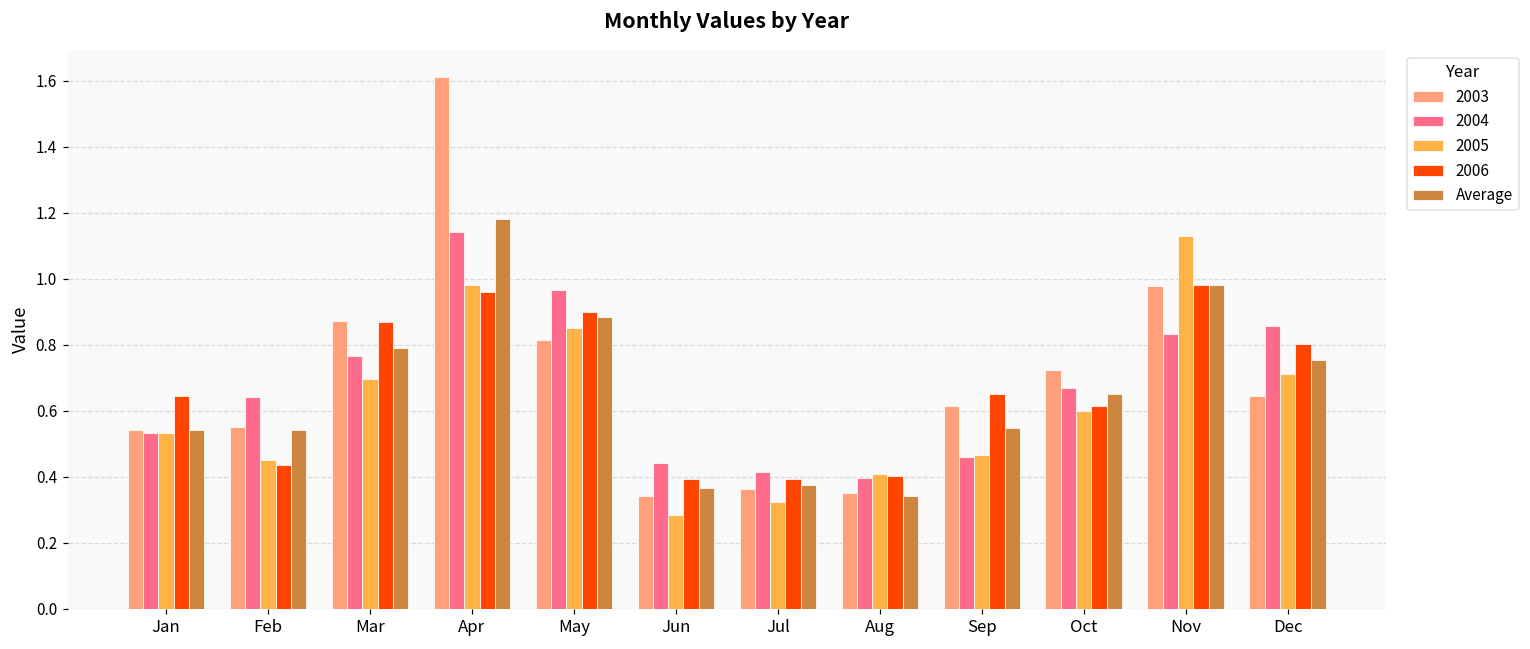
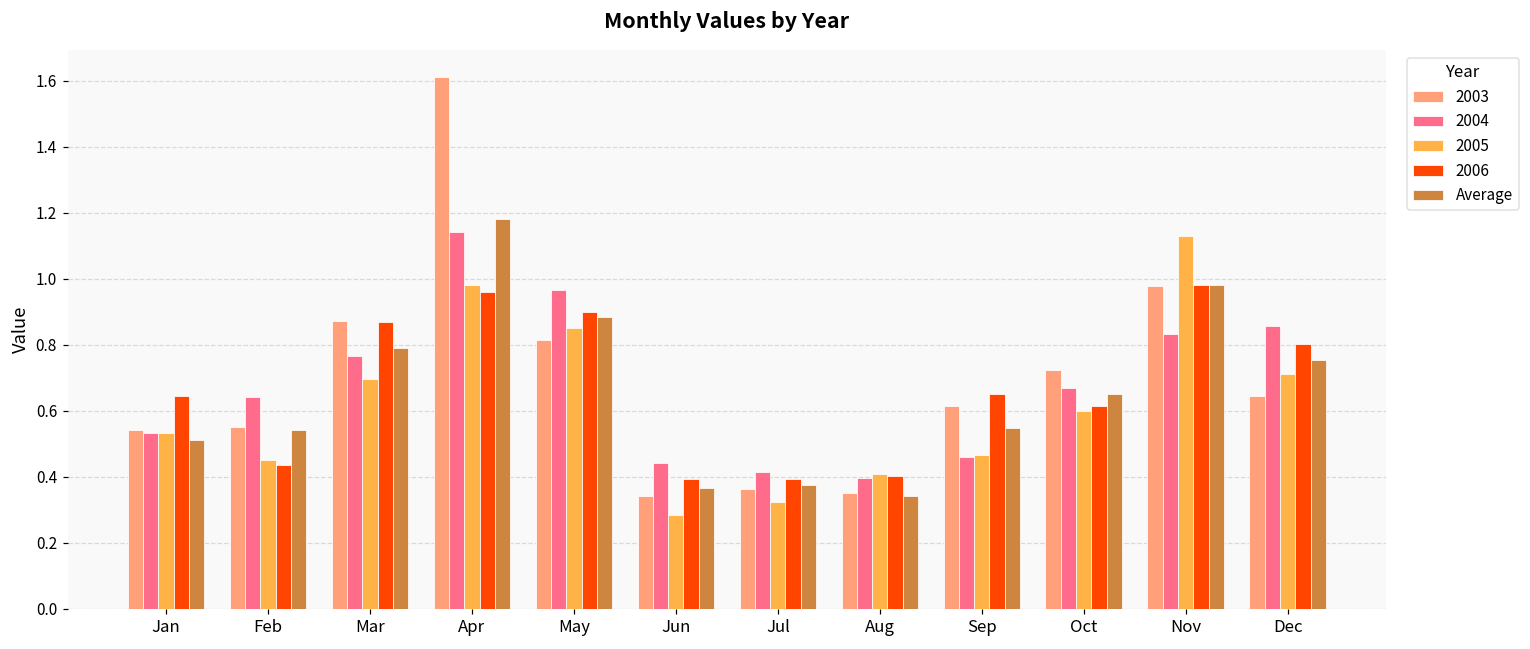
Average, Jan: 0.54 -> 0.51
